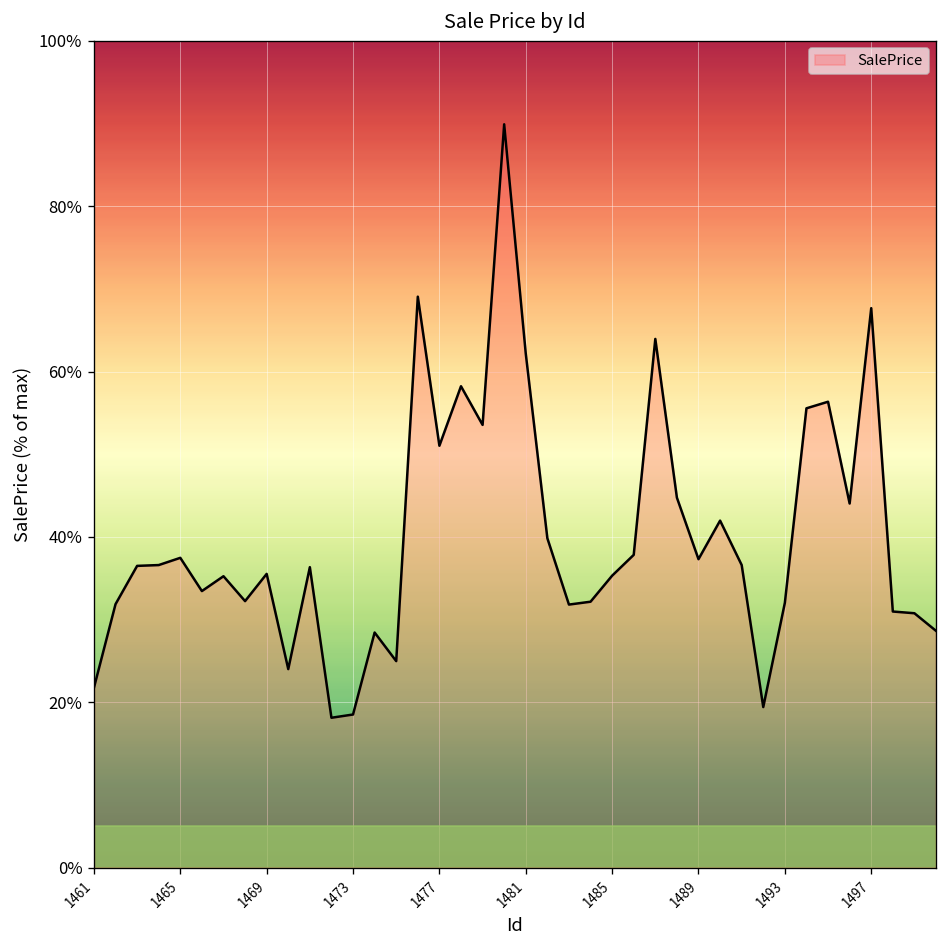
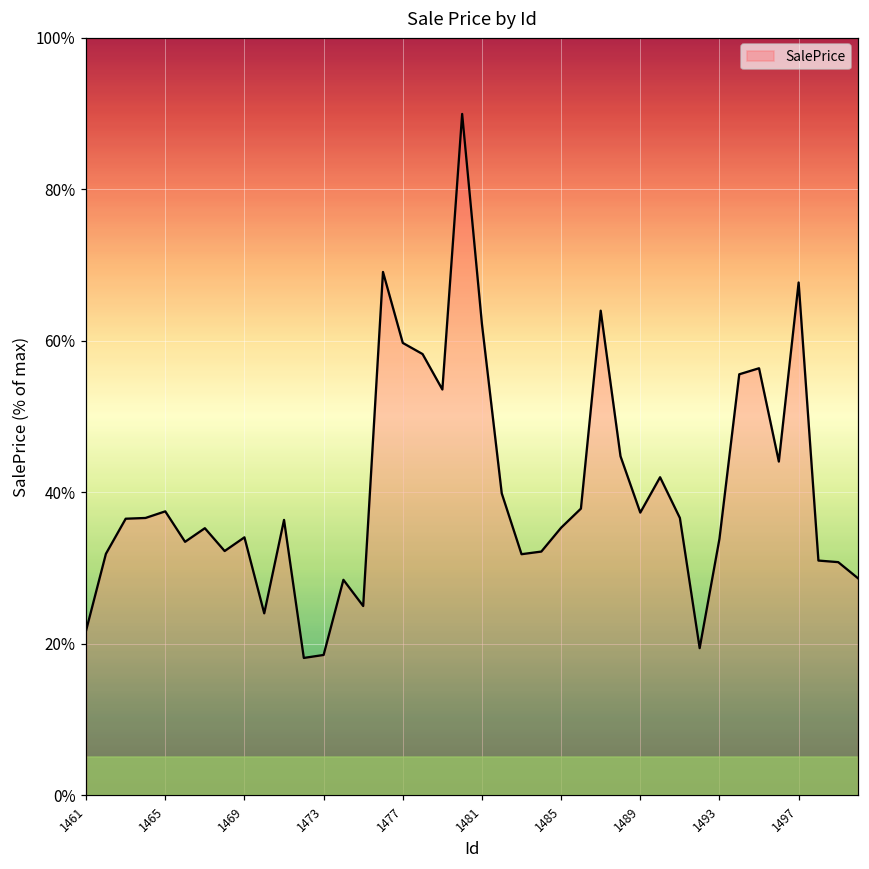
1469: 36% -> 34%
1477: 51% -> 60%
1493: 32% -> 34%
